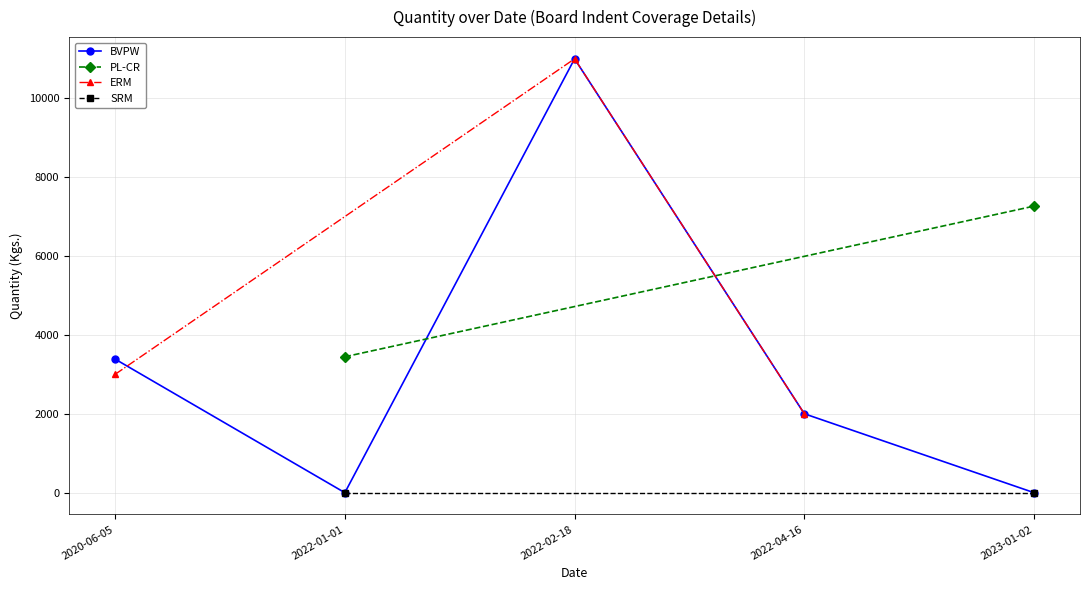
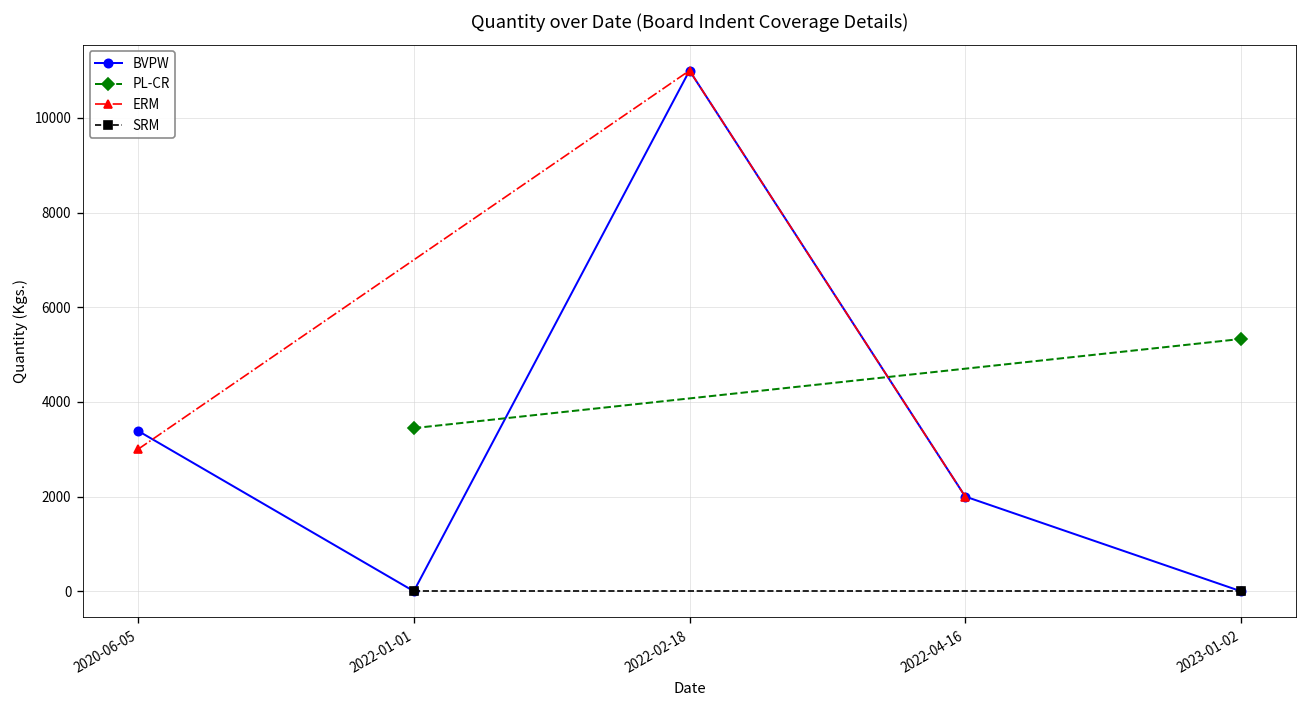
PL-CR, 2023-01-02: 7300 -> 5300
